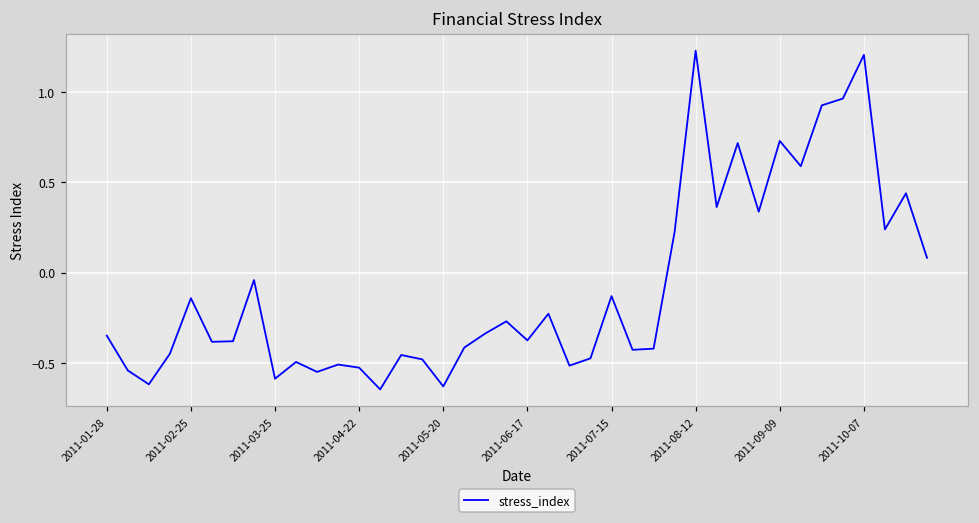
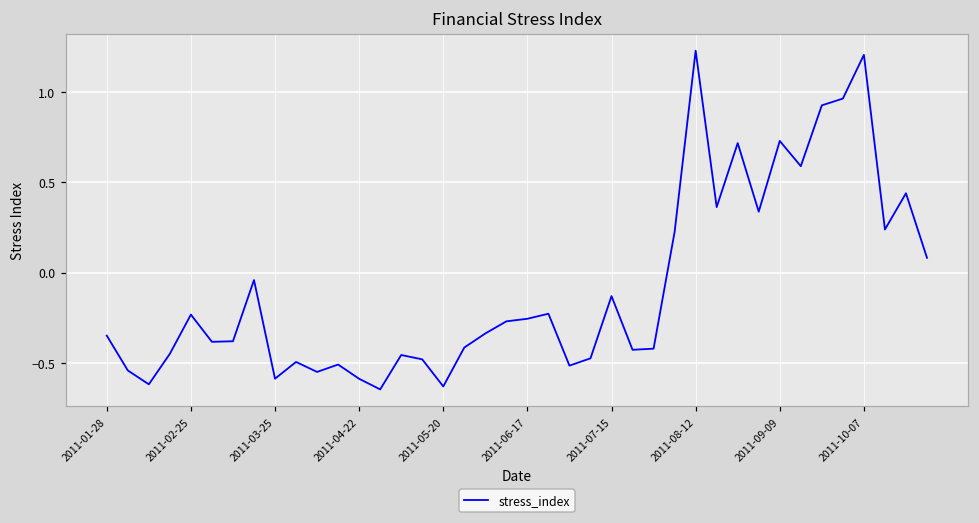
2011-02-25: -0.14 -> -0.23
2011-04-22: -0.53 -> -0.59
2011-06-17: -0.38 -> -0.26
